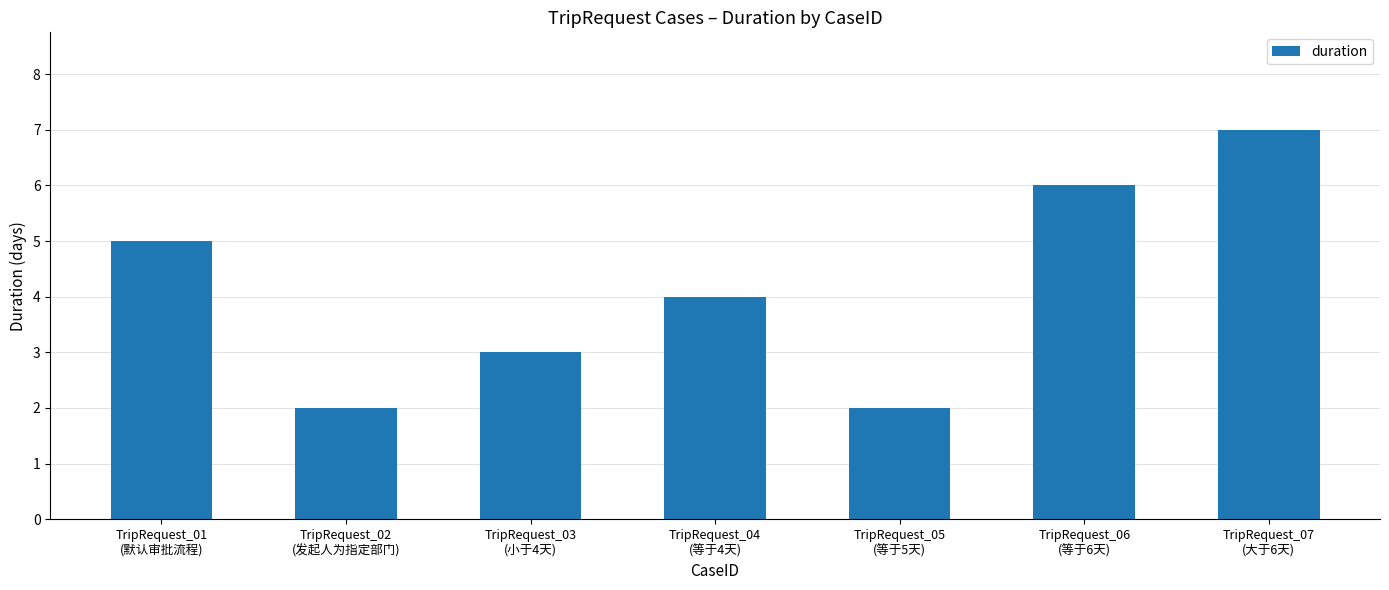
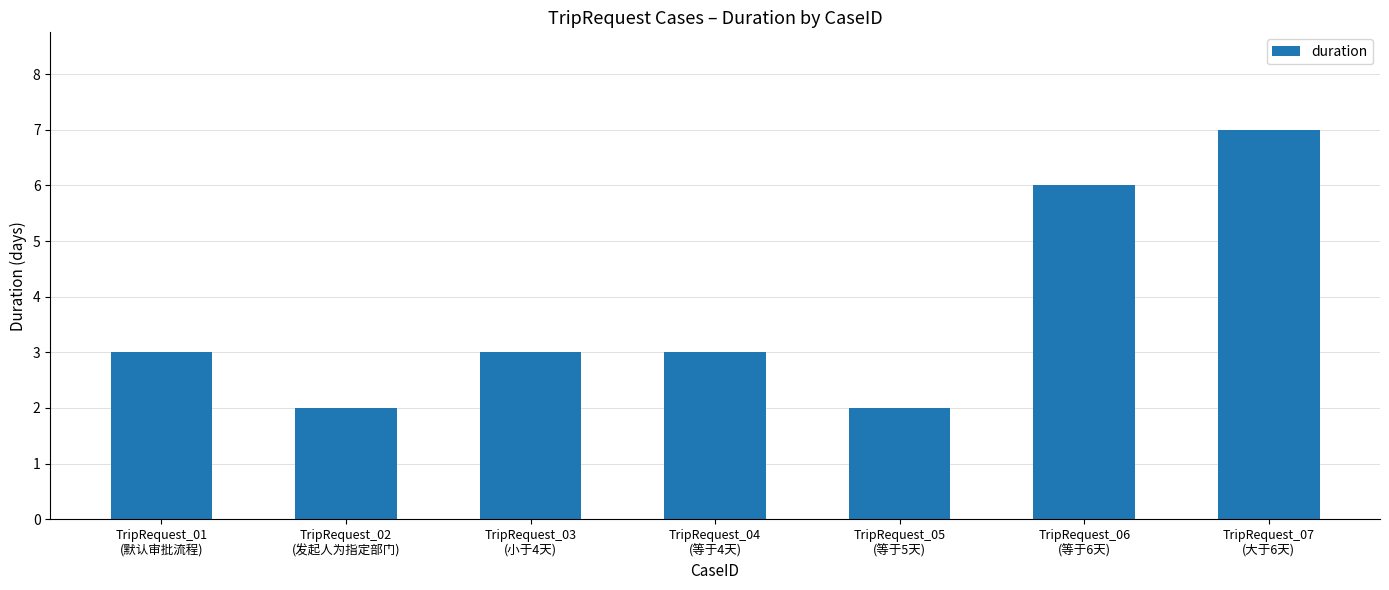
TripRequest_01 (默认审批流程): 5 -> 3
TripRequest_04 (等于4天): 4 -> 3
